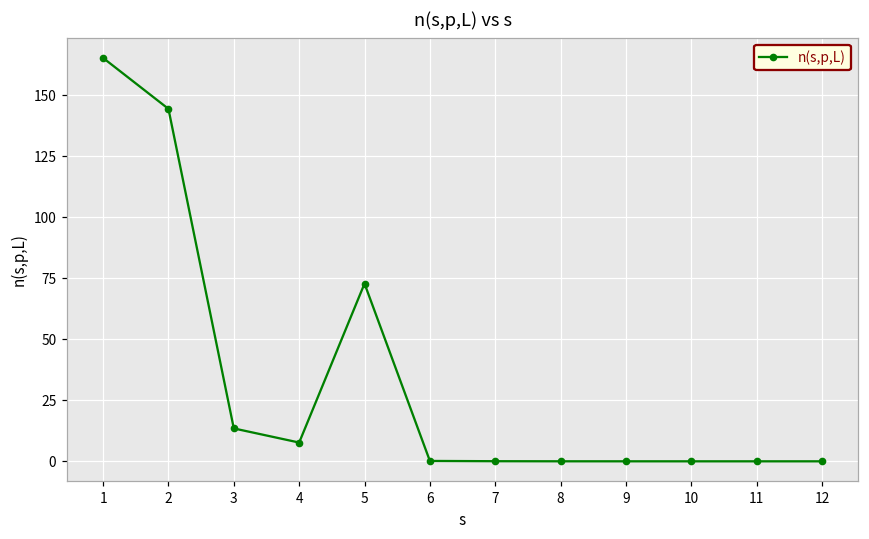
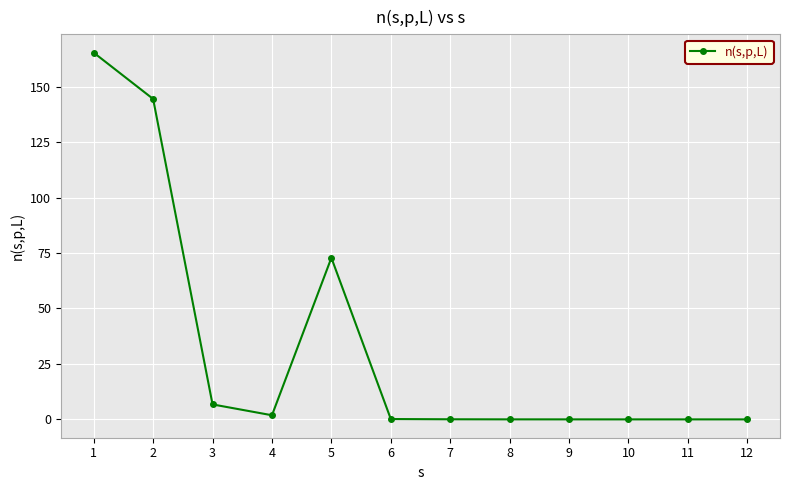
3: 13 -> 7
4: 8 -> 2
